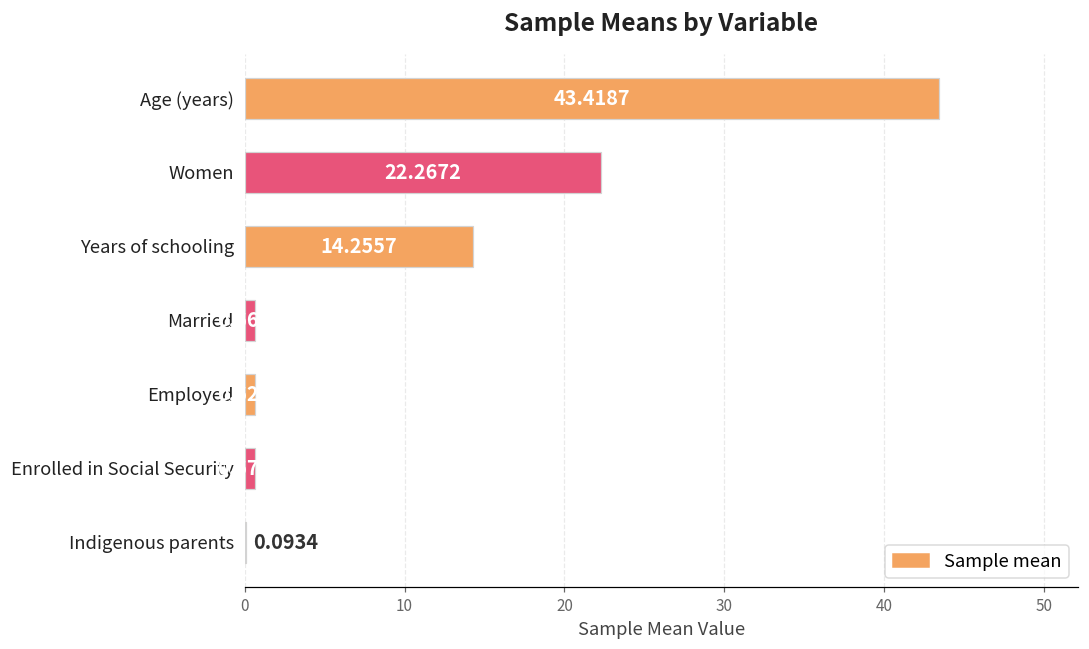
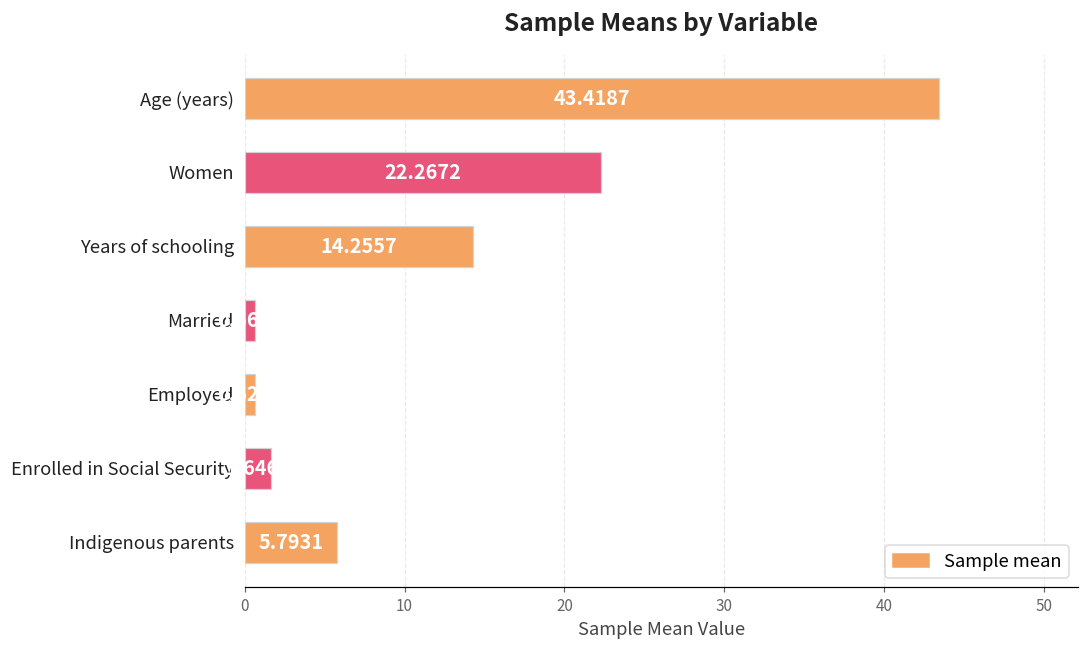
Enrolled in Social Security: 0.7 -> 1.6
Indigenous parents: 0.0934 -> 5.7931
